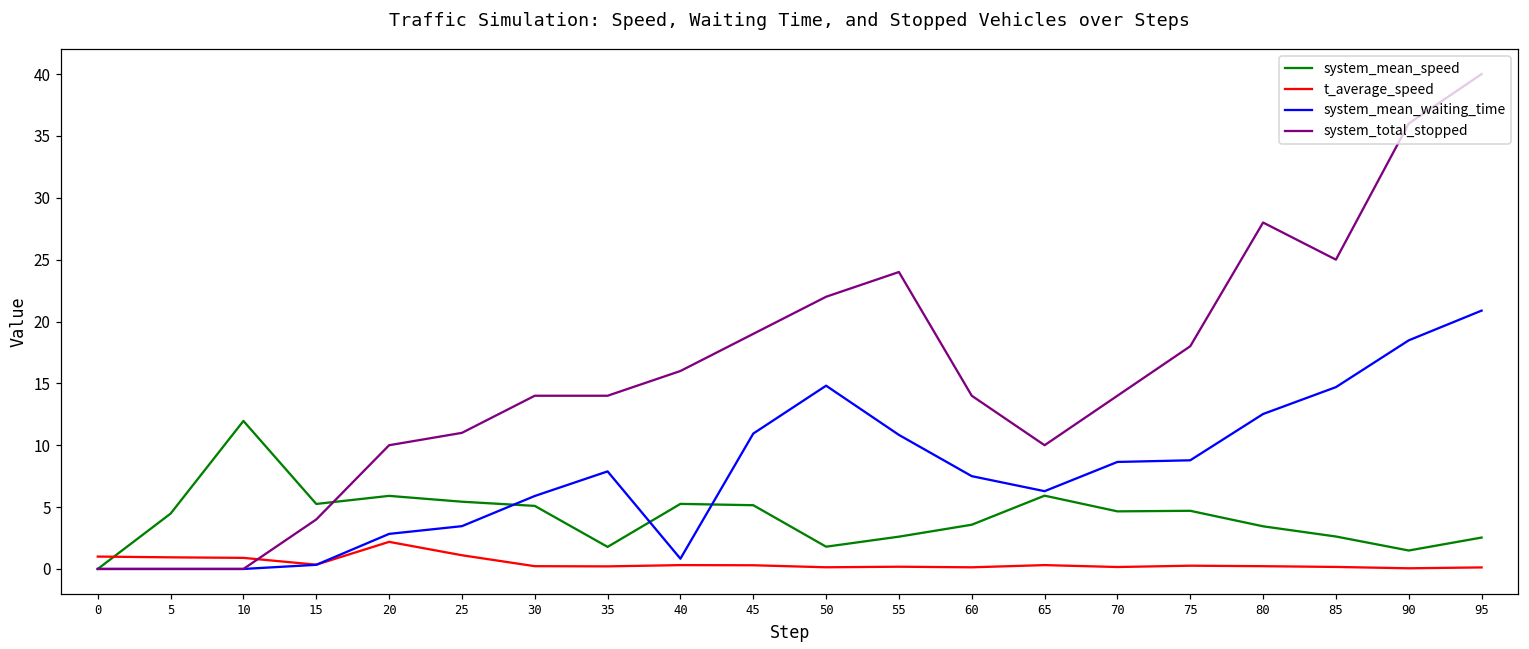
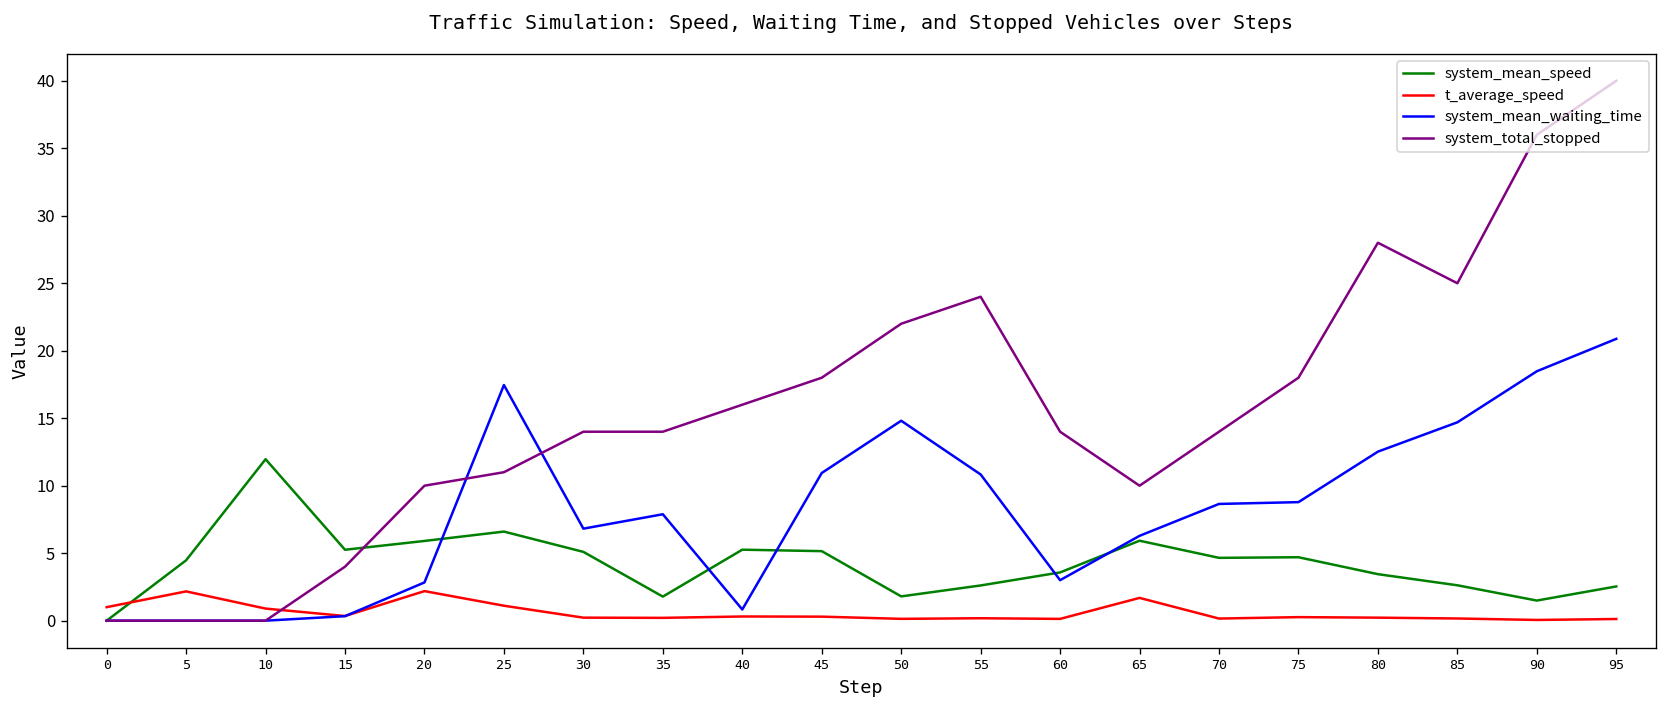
t_average_speed, 5: 0.9 -> 2.2
system_mean_speed, 25: 5.4 -> 6.6
system_mean_waiting_time, 25: 3.5 -> 17.5
system_mean_waiting_time, 30: 5.9 -> 6.8
system_total_stopped, 45: 19 -> 18
system_mean_waiting_time, 60: 7.5 -> 3.0
t_average_speed, 65: 0.3 -> 1.7
